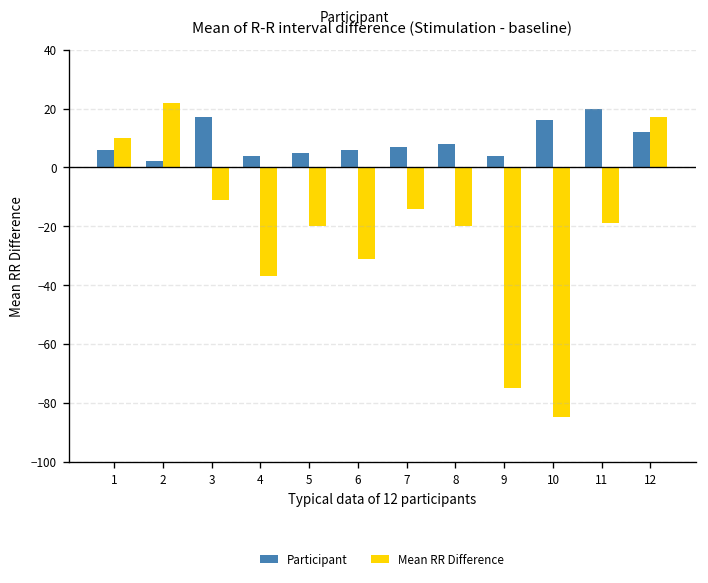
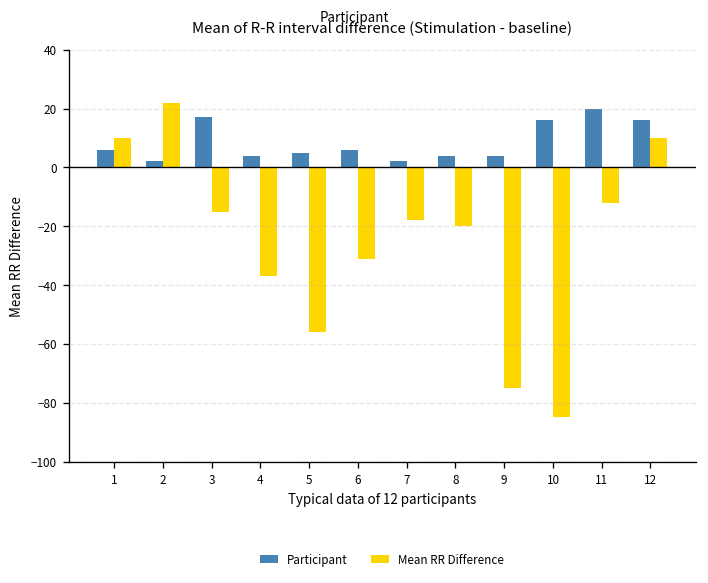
Mean RR Difference, 3: -11 -> -15
Mean RR Difference, 5: -20 -> -56
Participant, 7: 7 -> 2
Mean RR Difference, 7: -14 -> -18
Participant, 8: 8 -> 4
Mean RR Difference, 11: -19 -> -12
Participant, 12: 12 -> 16
Mean RR Difference, 12: 17 -> 10
